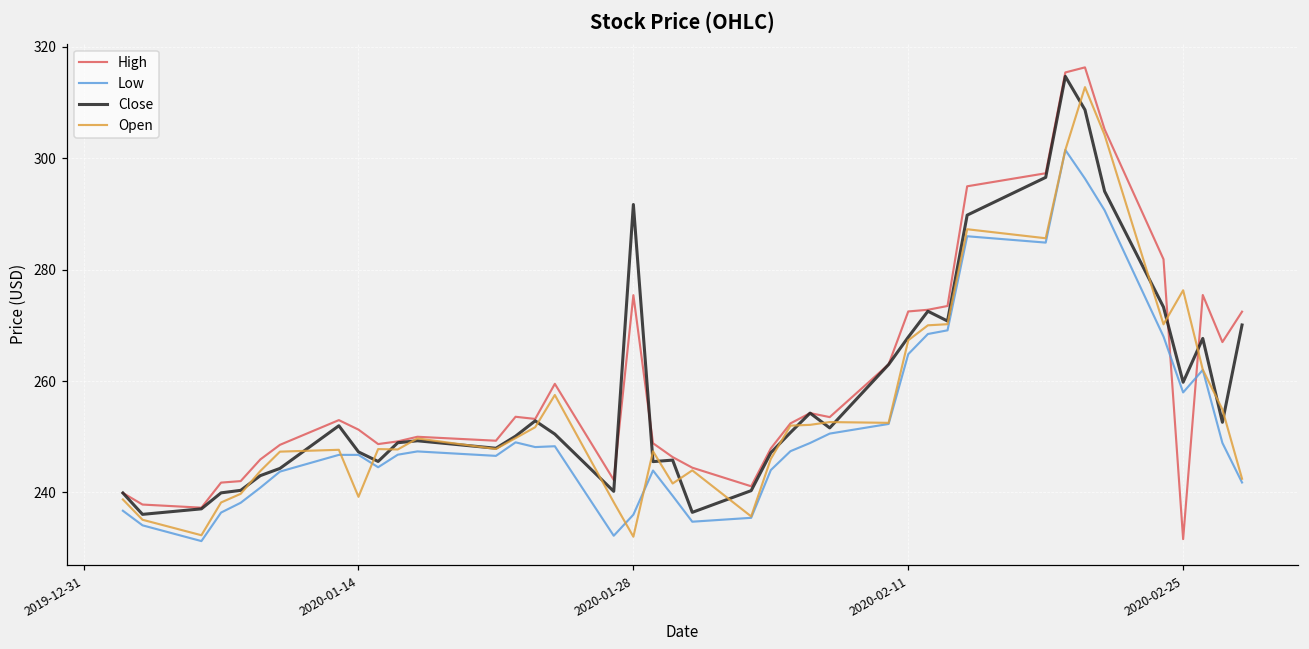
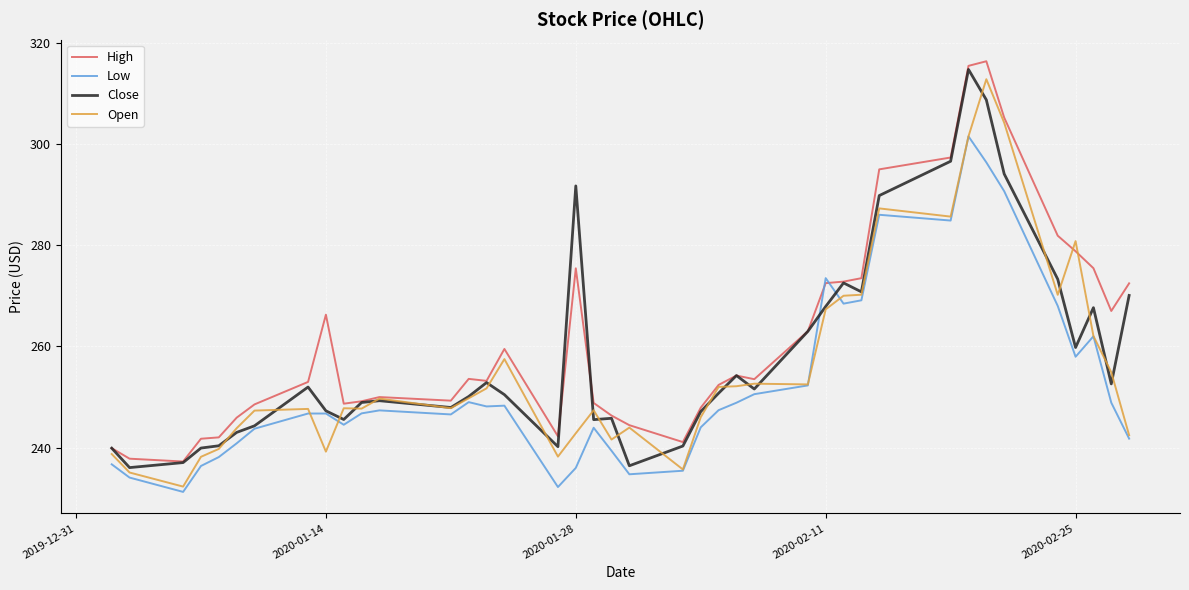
High, 2020-01-14: 251 -> 266
Open, 2020-01-28: 232 -> 243
Low, 2020-02-11: 265 -> 273
High, 2020-02-25: 232 -> 279
Open, 2020-02-25: 276 -> 281
